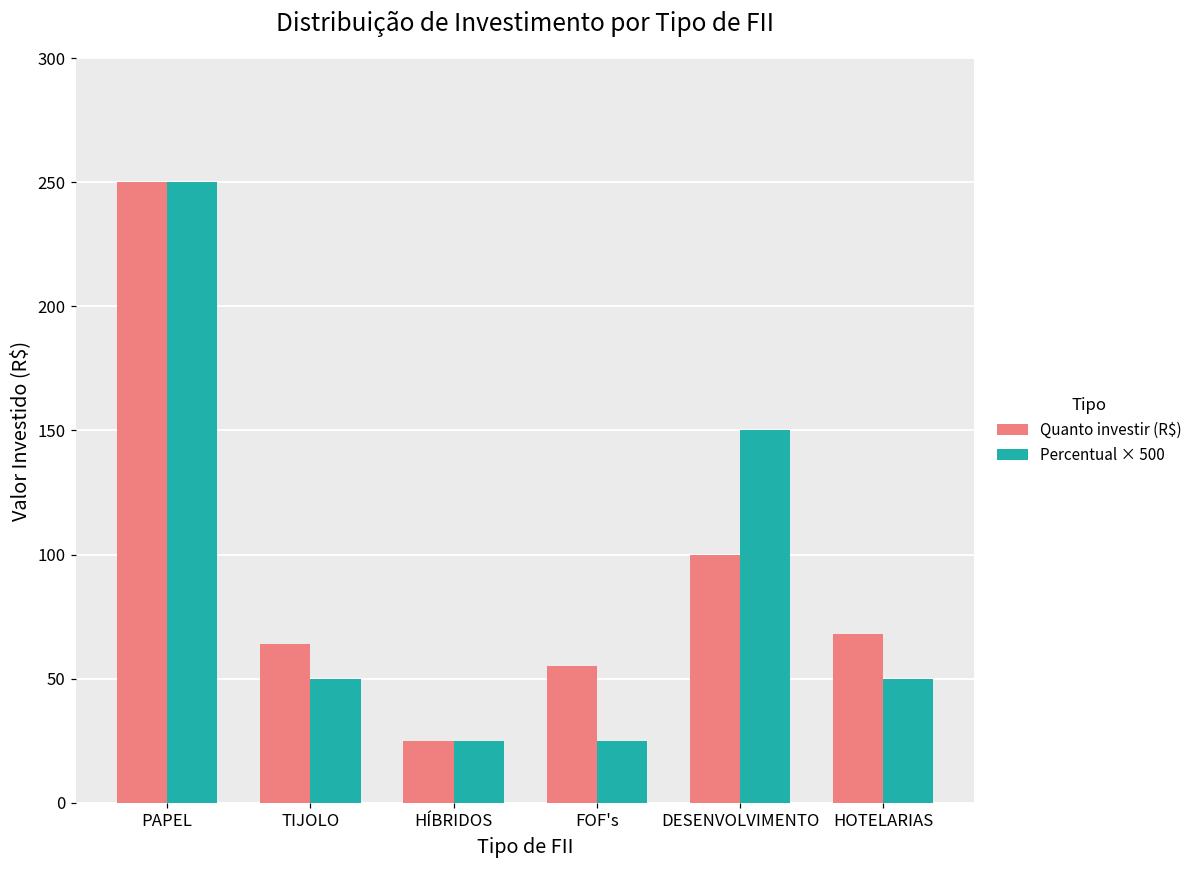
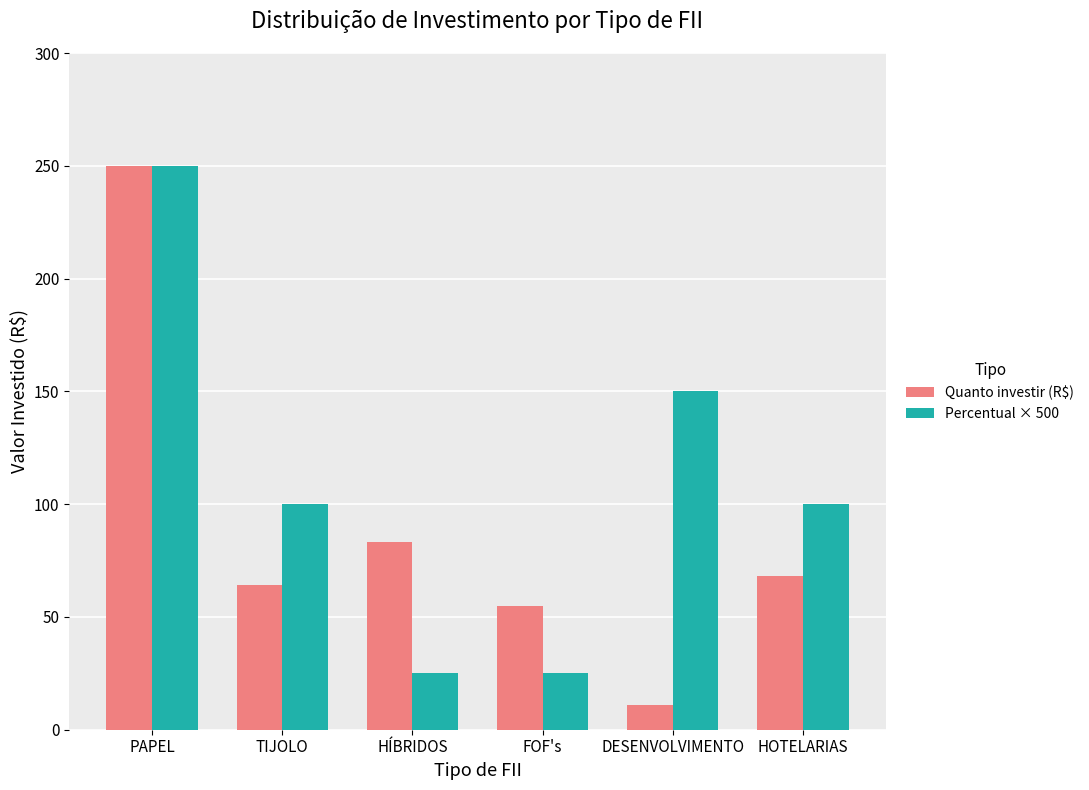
Percentual × 500, TIJOLO: 50 -> 100
Quanto investir (R$), HÍBRIDOS: 25 -> 83
Quanto investir (R$), DESENVOLVIMENTO: 100 -> 11
Percentual × 500, HOTELARIAS: 50 -> 100
